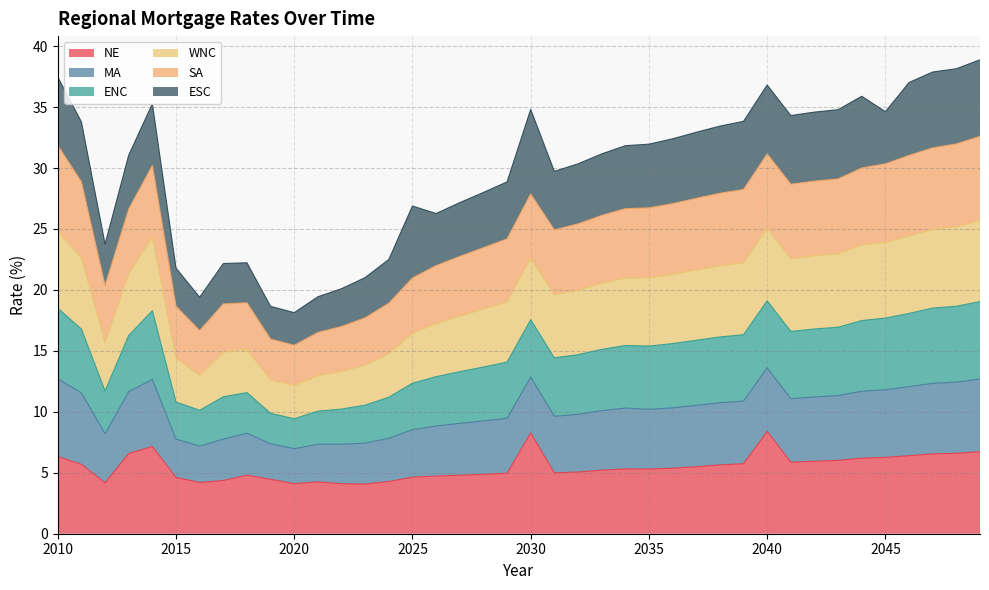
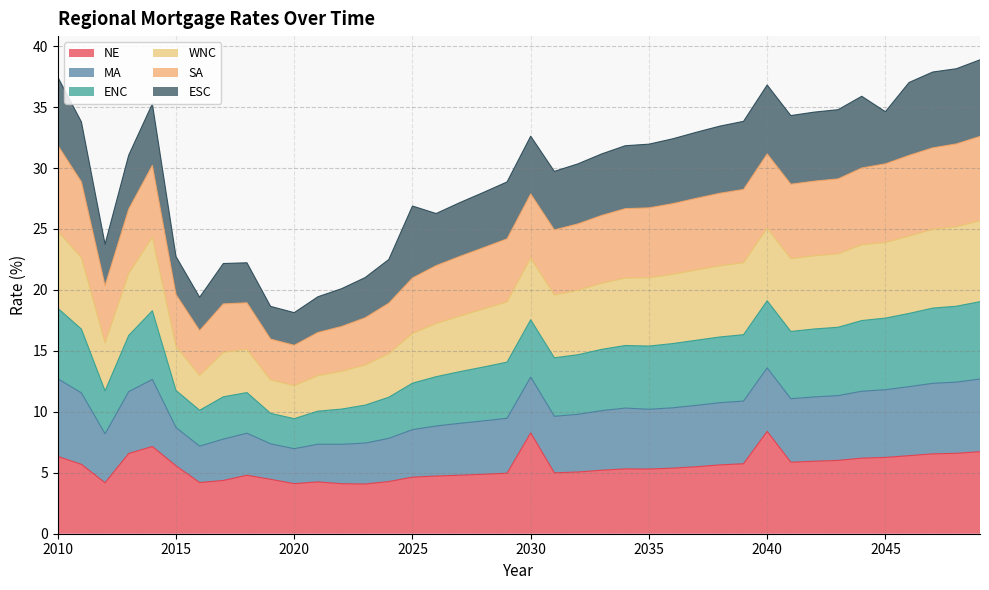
NE, 2015: 4.6 -> 5.6
ESC, 2030: 6.9 -> 4.7
